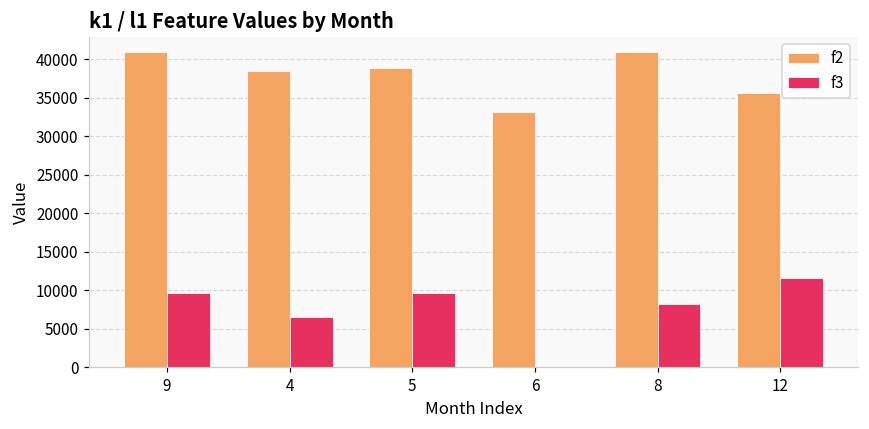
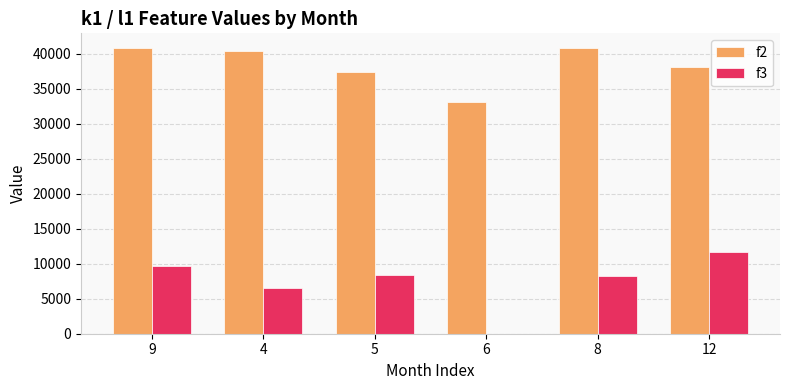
f2, 4: 39000 -> 40000
f2, 5: 39000 -> 37000
f3, 5: 10000 -> 8000
f2, 12: 36000 -> 38000
